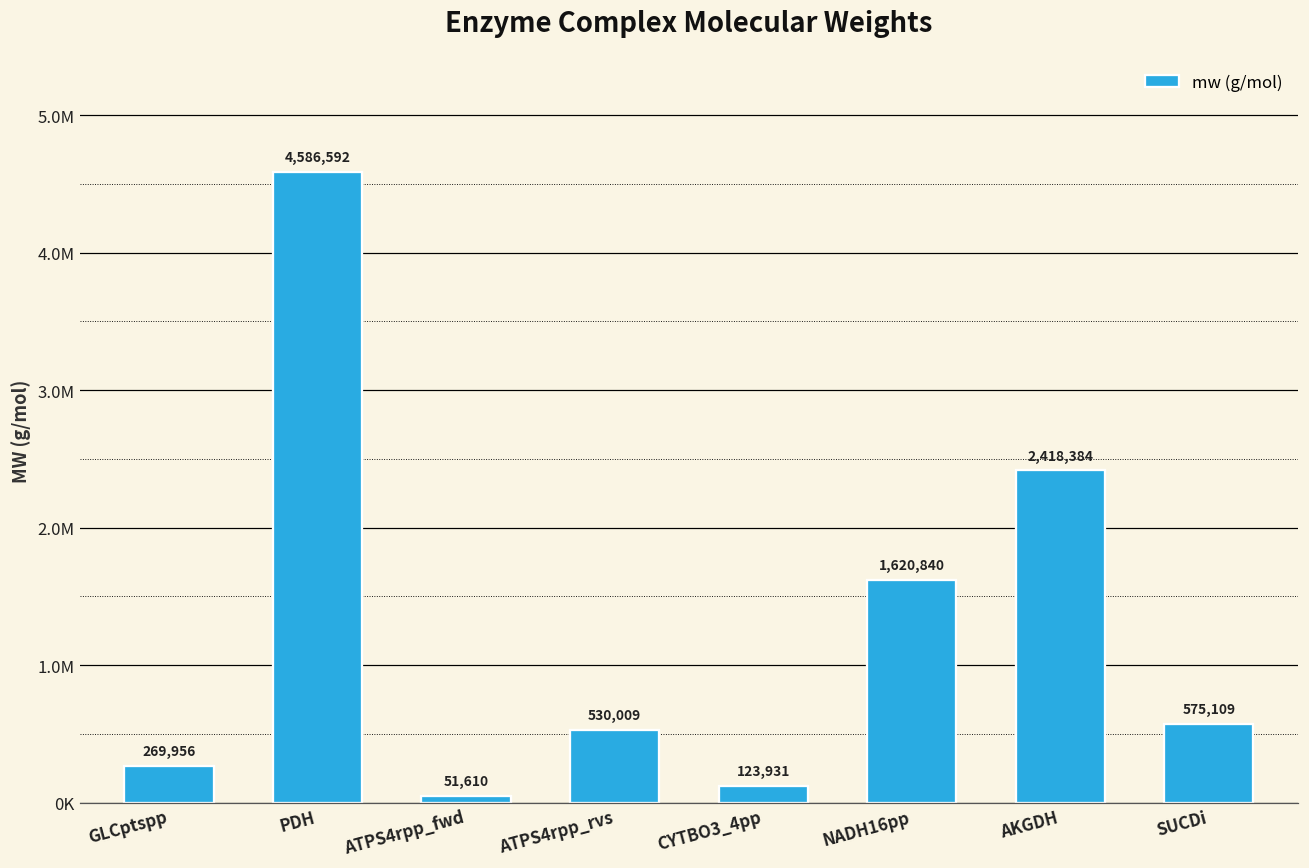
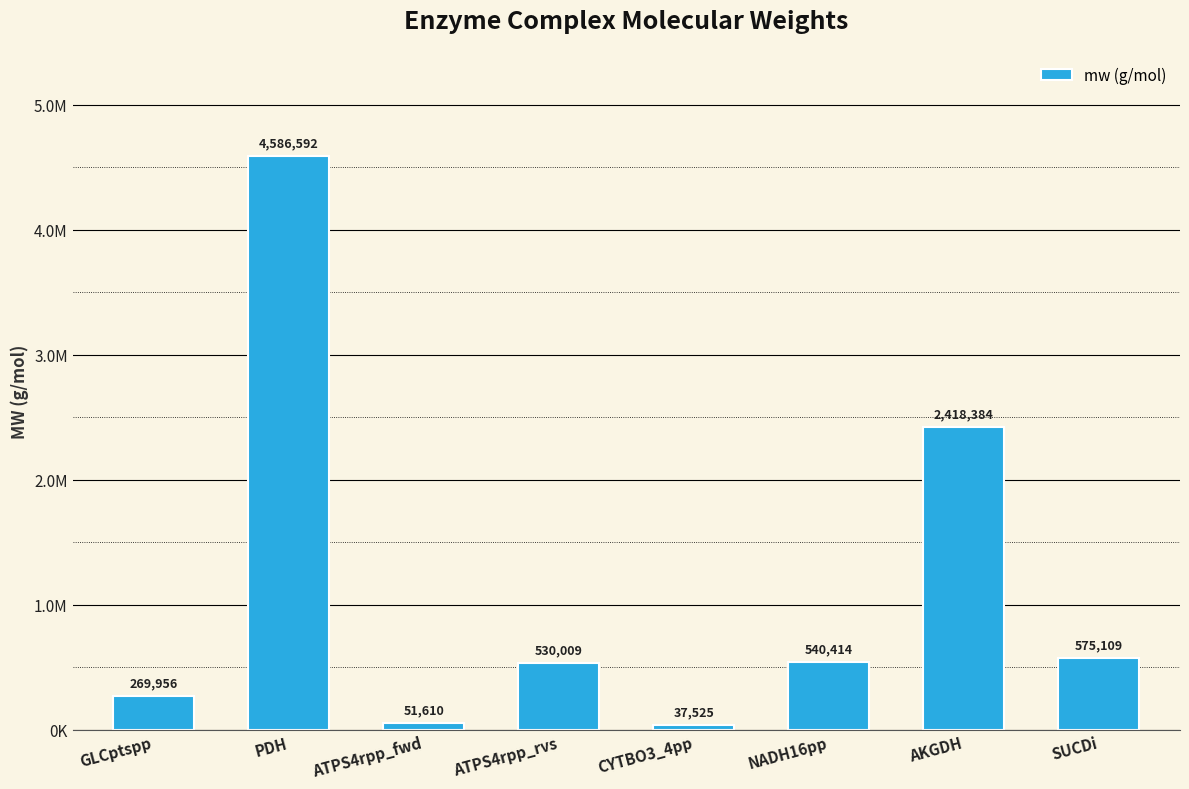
CYTBO3_4pp: 123,931 -> 37,525
NADH16pp: 1,620,840 -> 540,414
